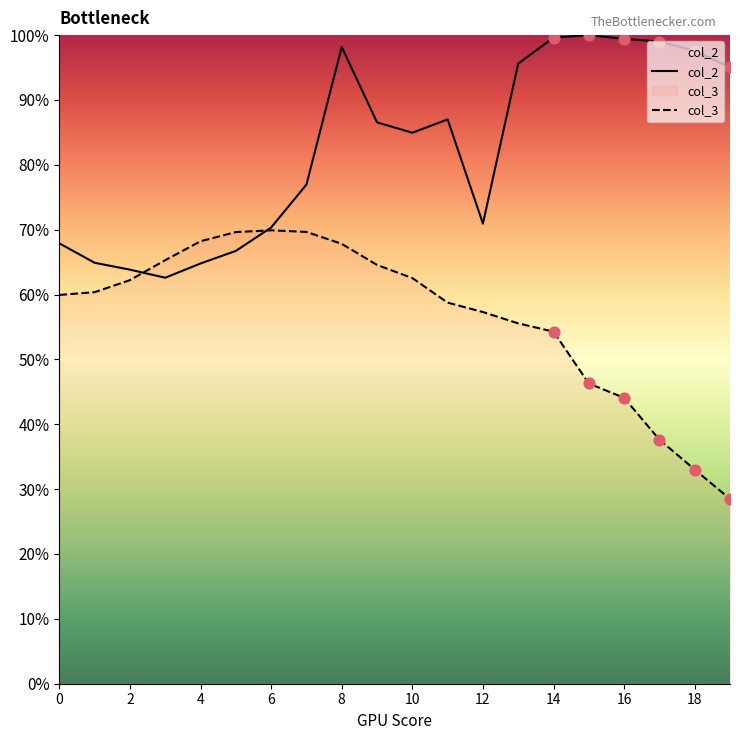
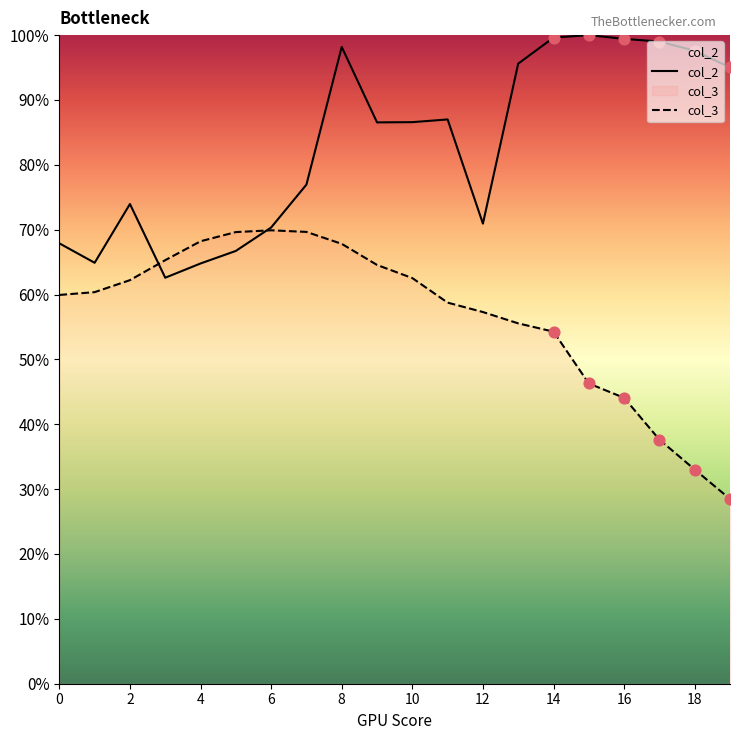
col_2, 2: 64% -> 74%
col_2, 10: 85% -> 87%
